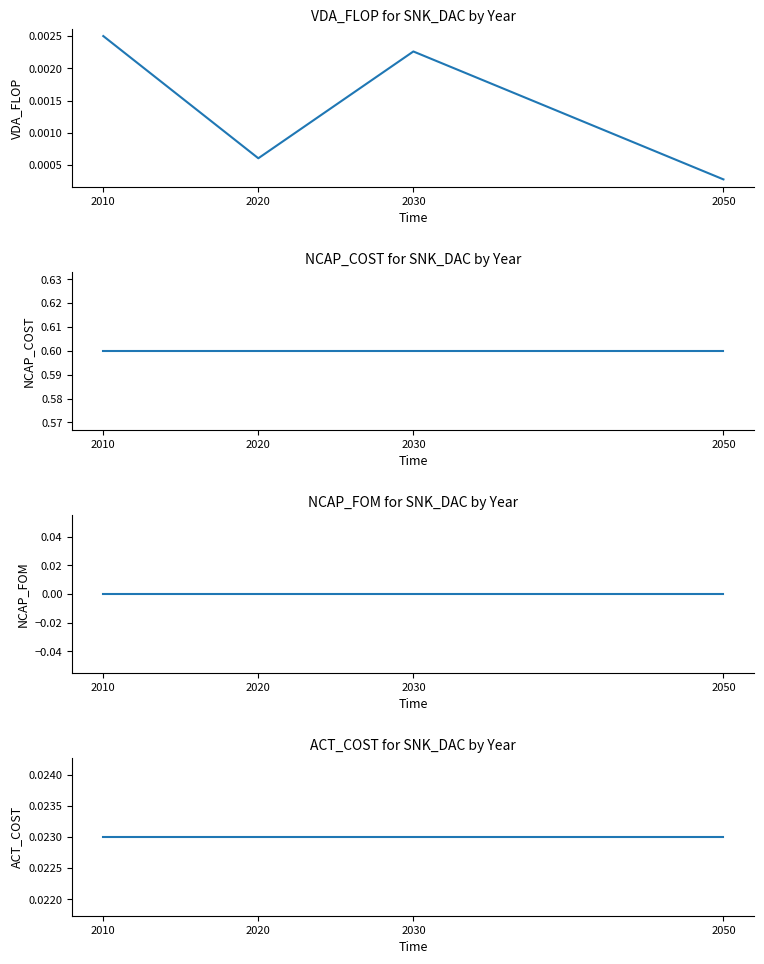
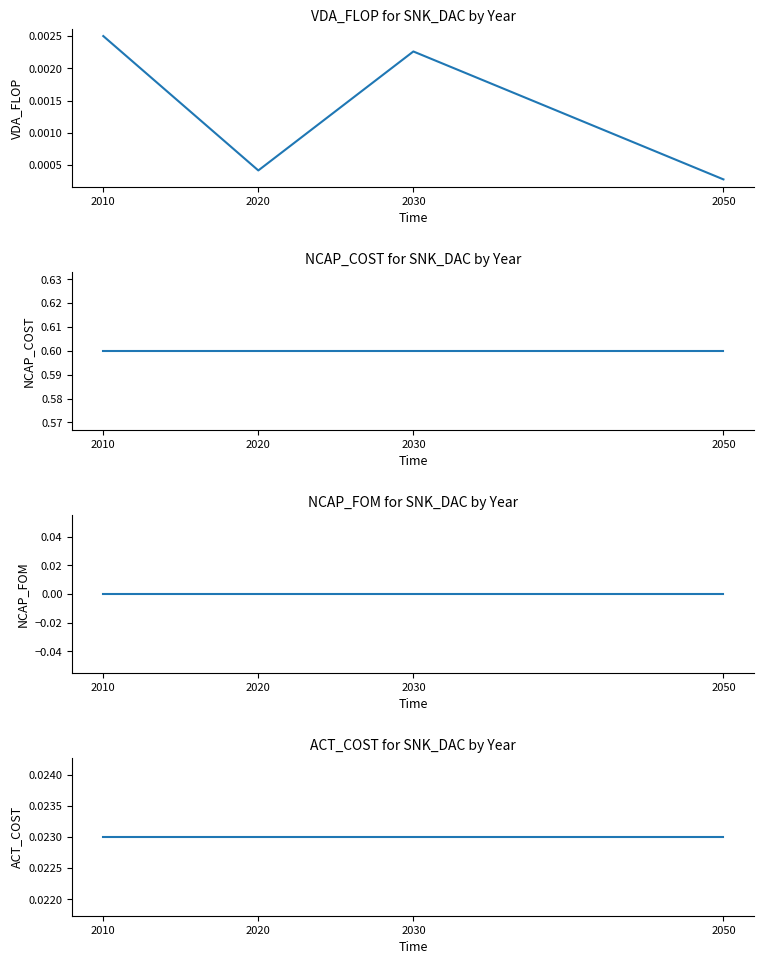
VDA_FLOP for SNK_DAC by Year, 2020: 0.0006 -> 0.0004
